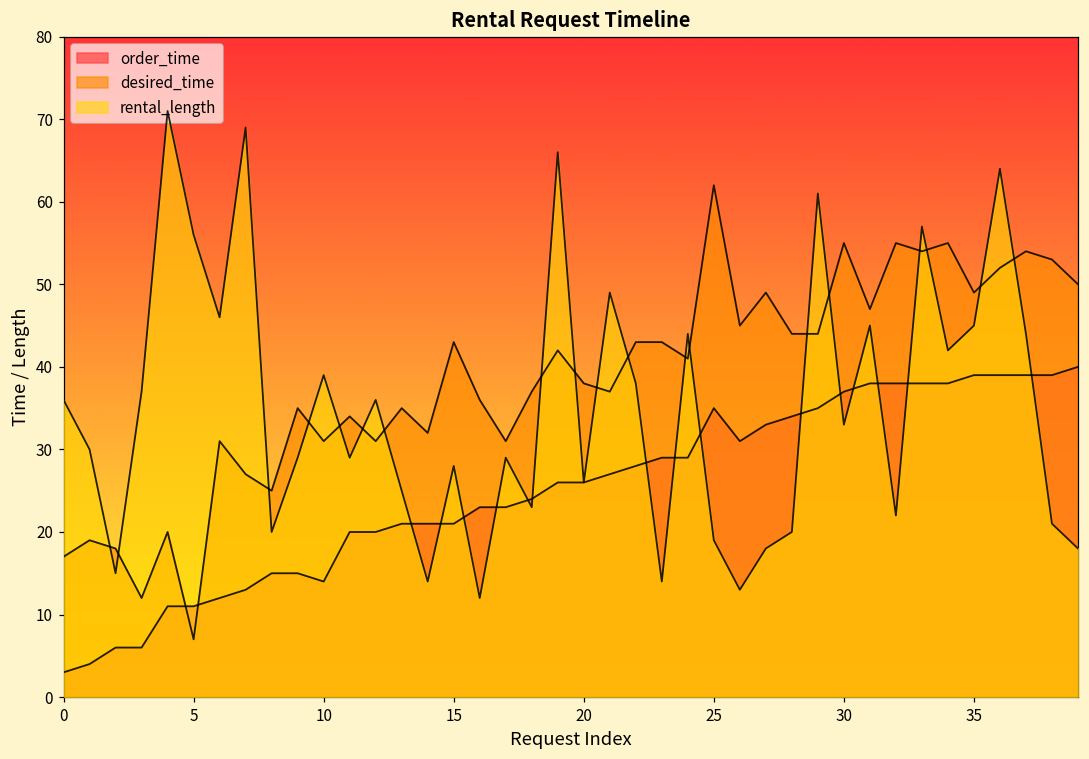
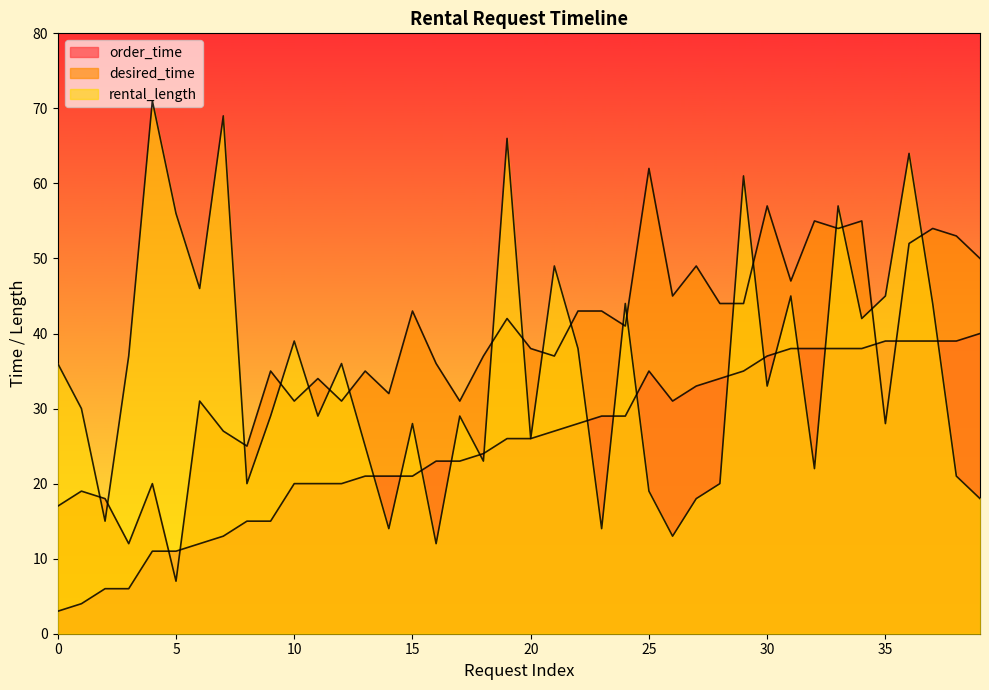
order_time, 10: 14 -> 20
desired_time, 30: 55 -> 57
desired_time, 35: 49 -> 28
